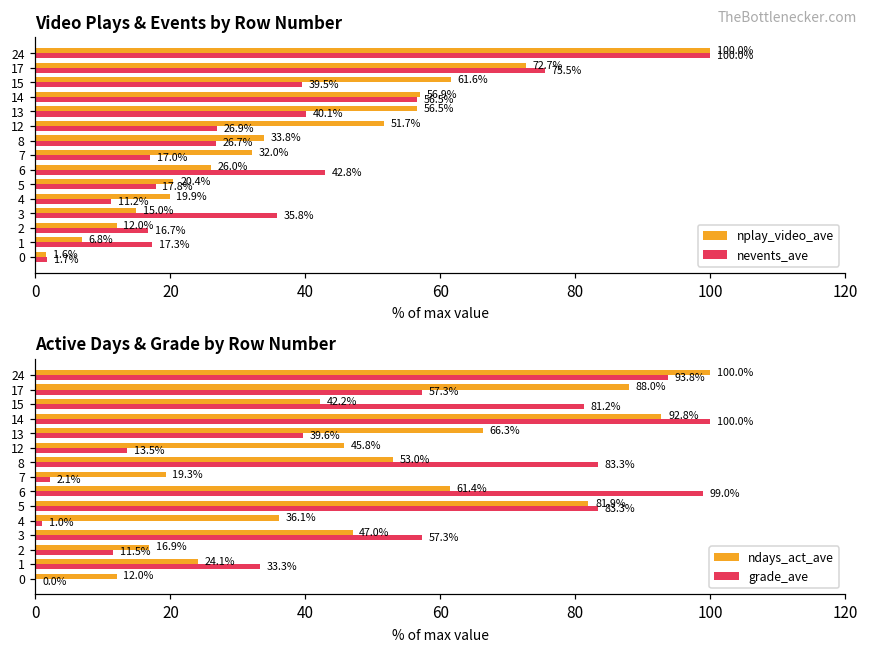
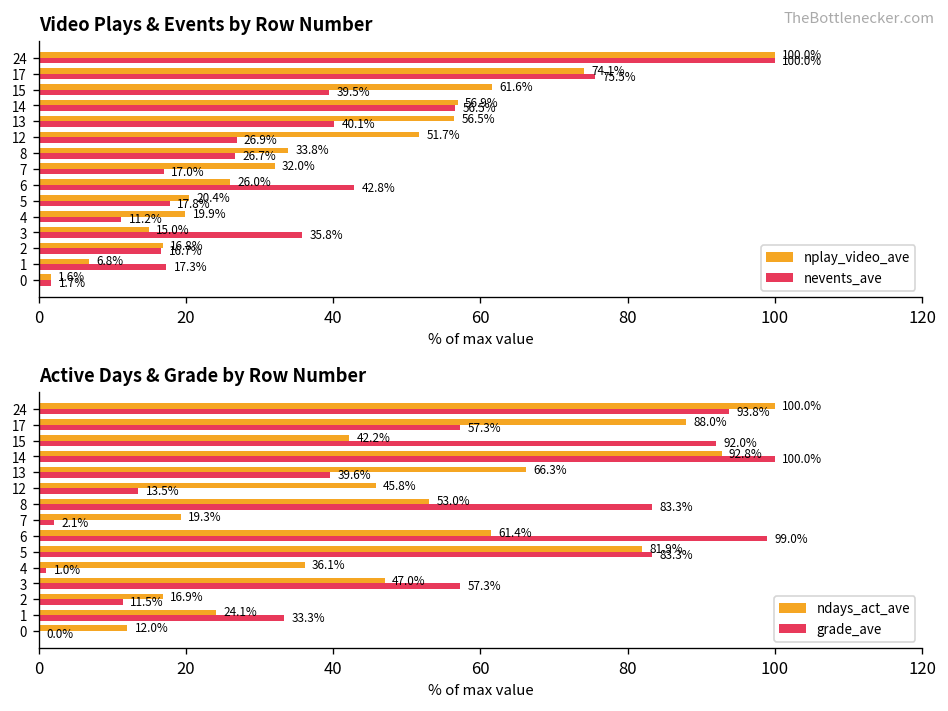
Video Plays & Events by Row Number, nplay_video_ave, 17: 72.7% -> 74.1%
Video Plays & Events by Row Number, nplay_video_ave, 2: 12.0% -> 16.8%
Active Days & Grade by Row Number, grade_ave, 15: 81.2% -> 92.0%
